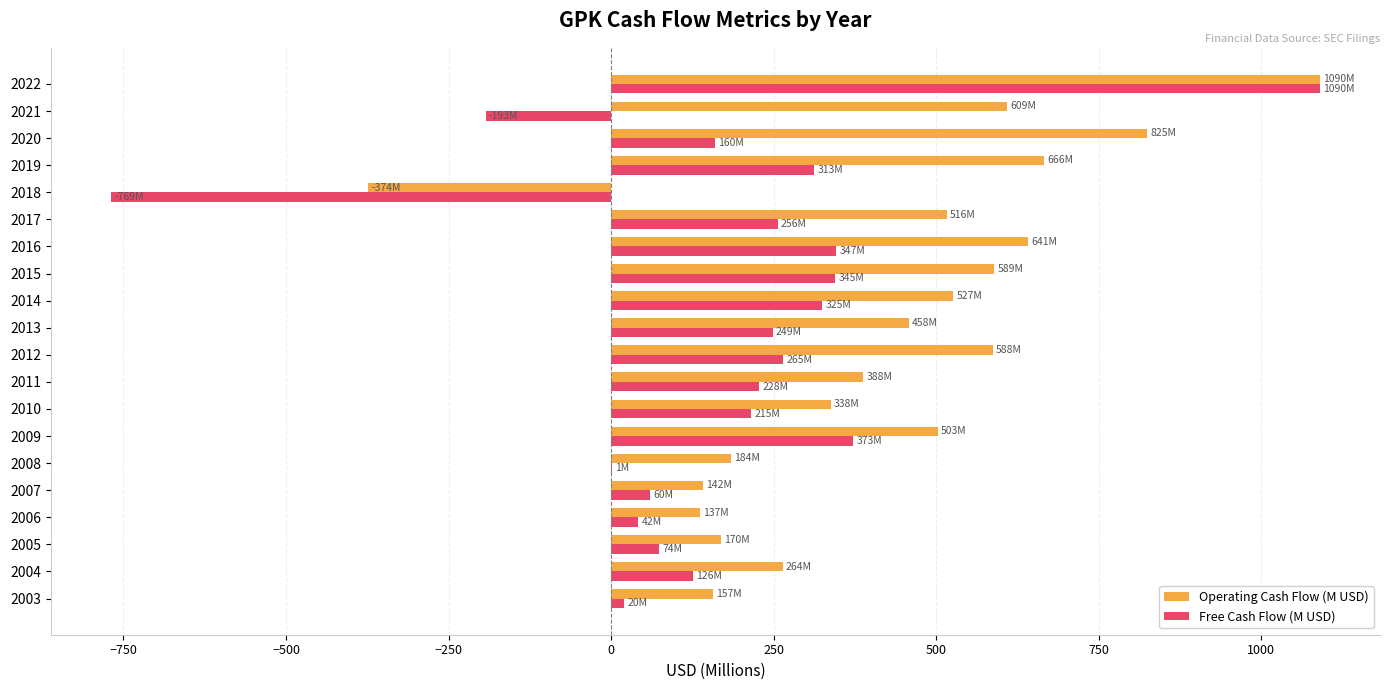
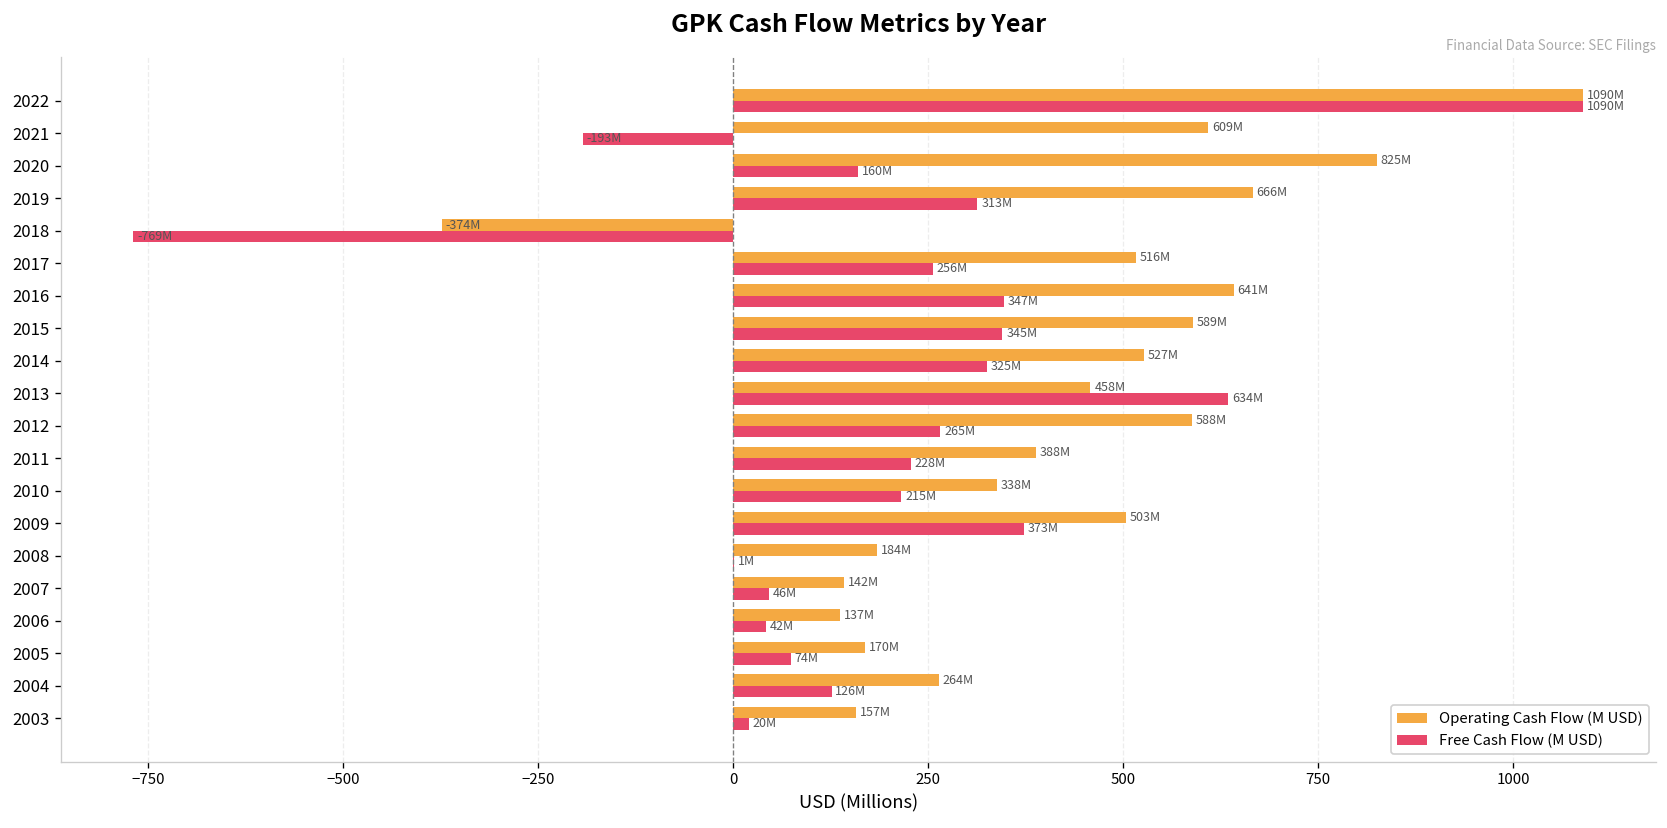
Free Cash Flow (M USD), 2013: 249M -> 634M
Free Cash Flow (M USD), 2007: 60M -> 46M
